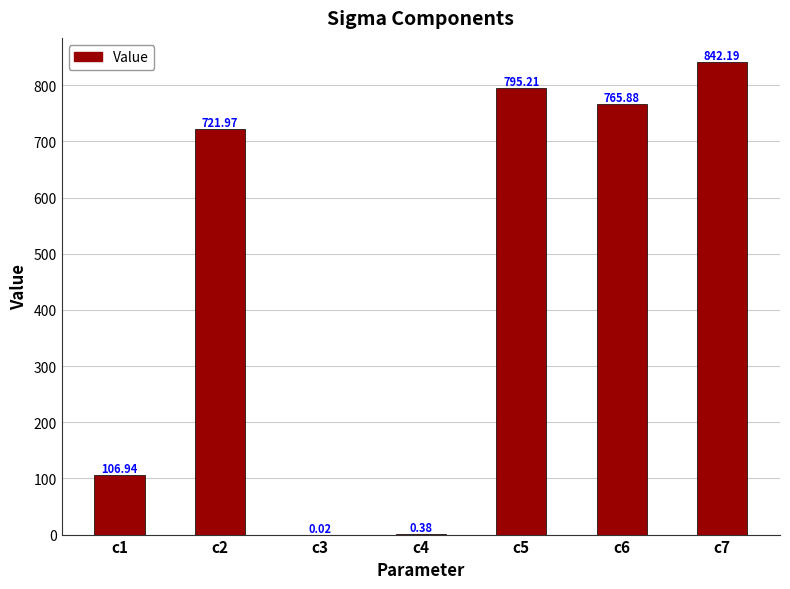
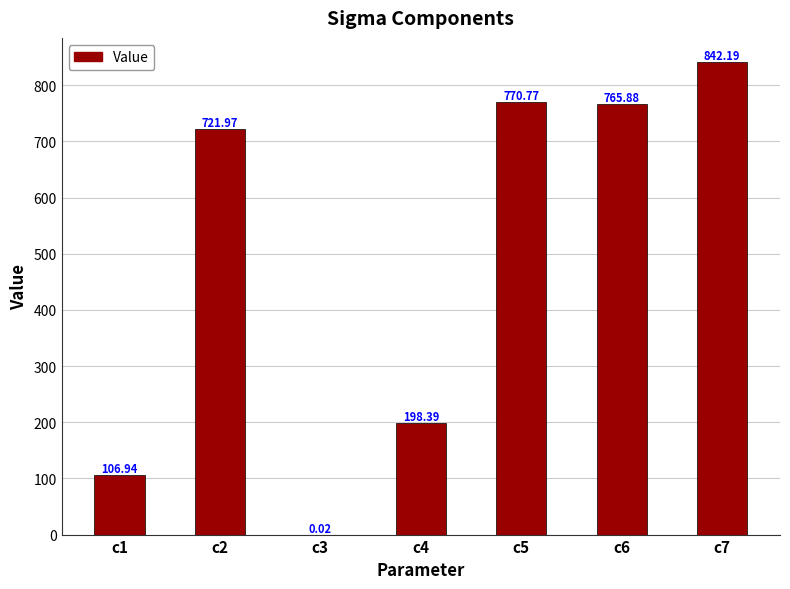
c4: 0.38 -> 198.39
c5: 795.21 -> 770.77
